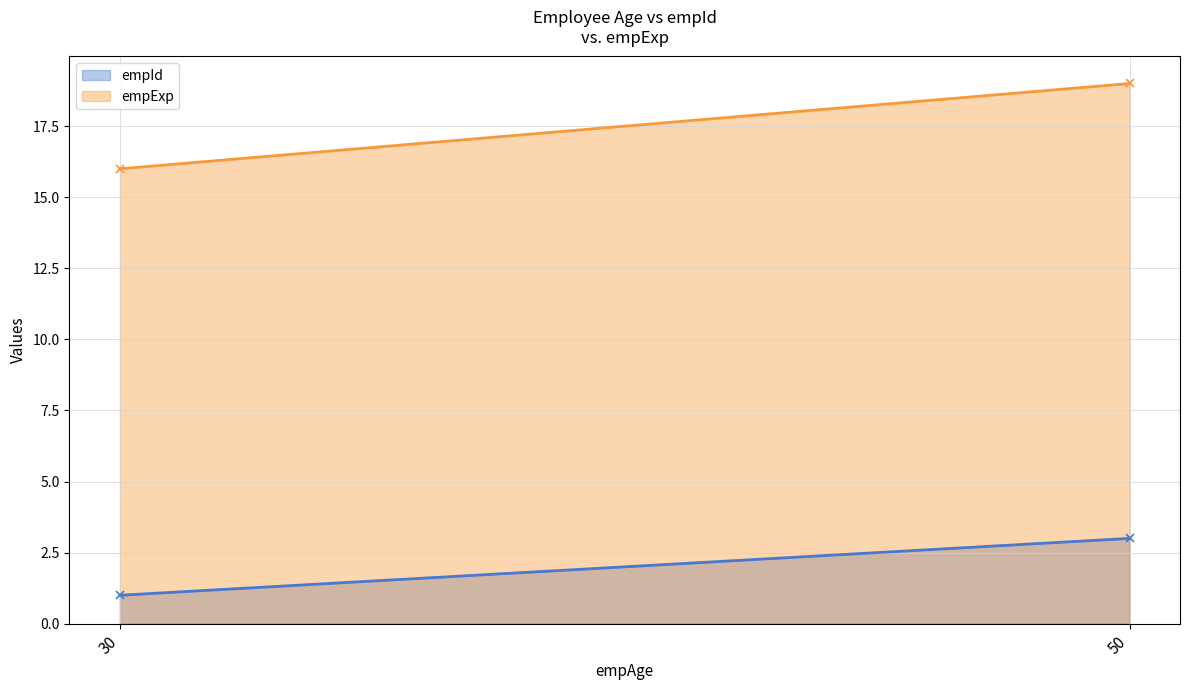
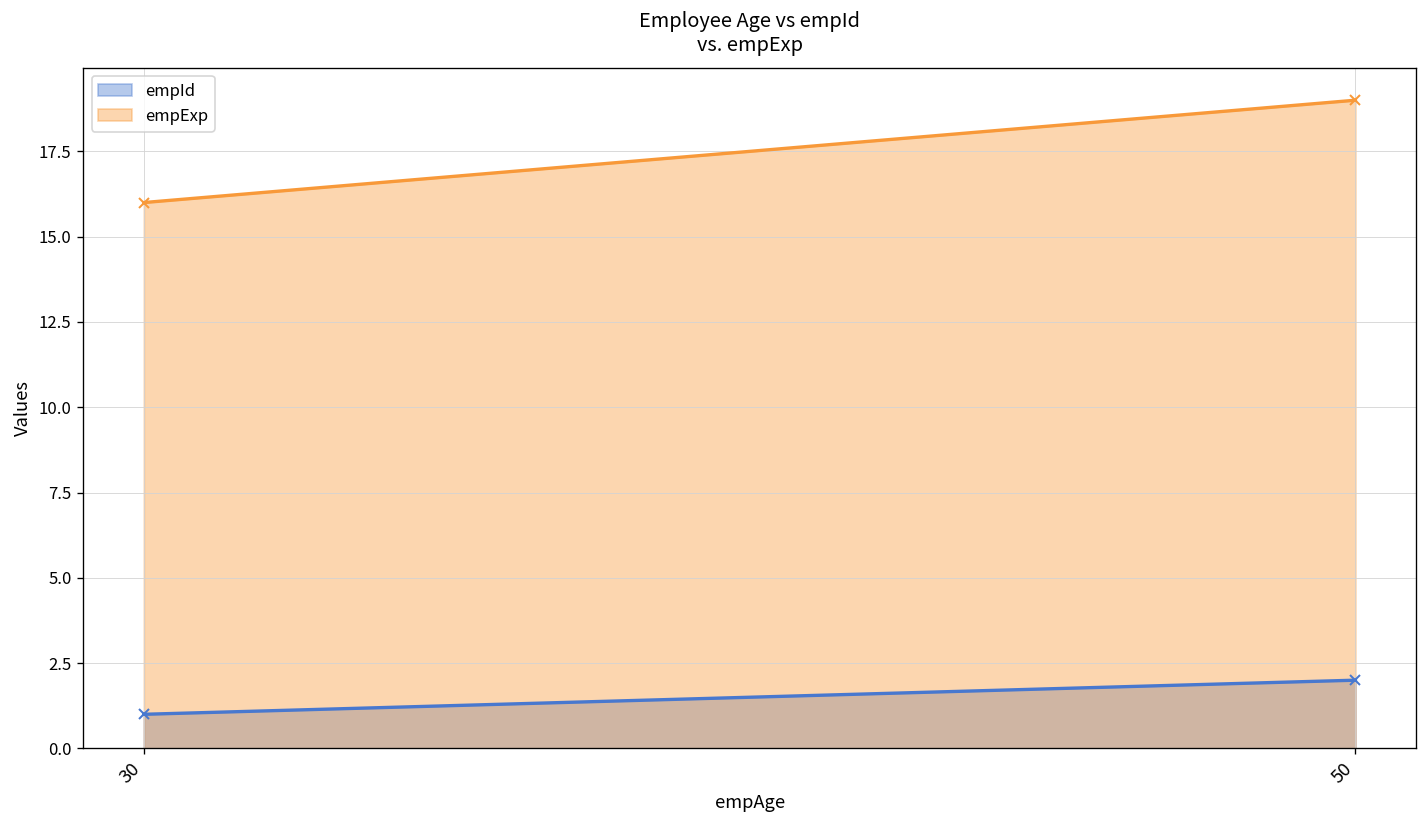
empId, 50: 3 -> 2
